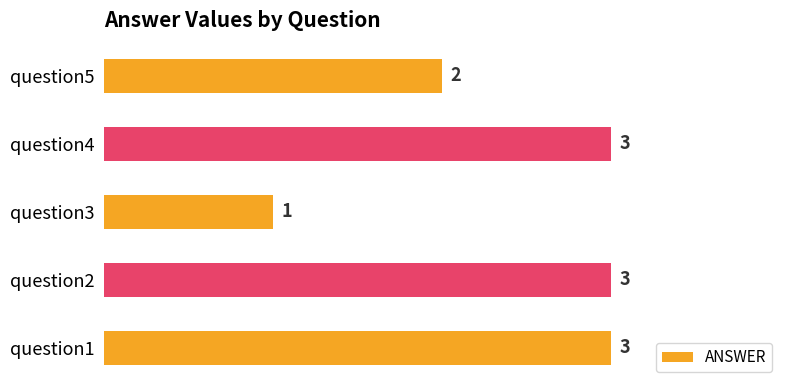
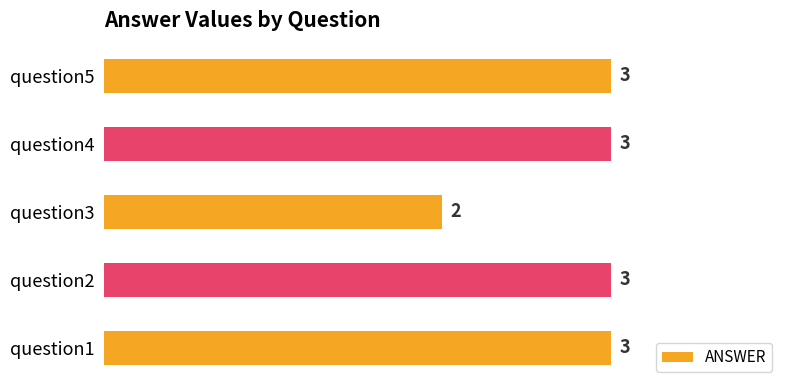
question5: 2 -> 3
question3: 1 -> 2
